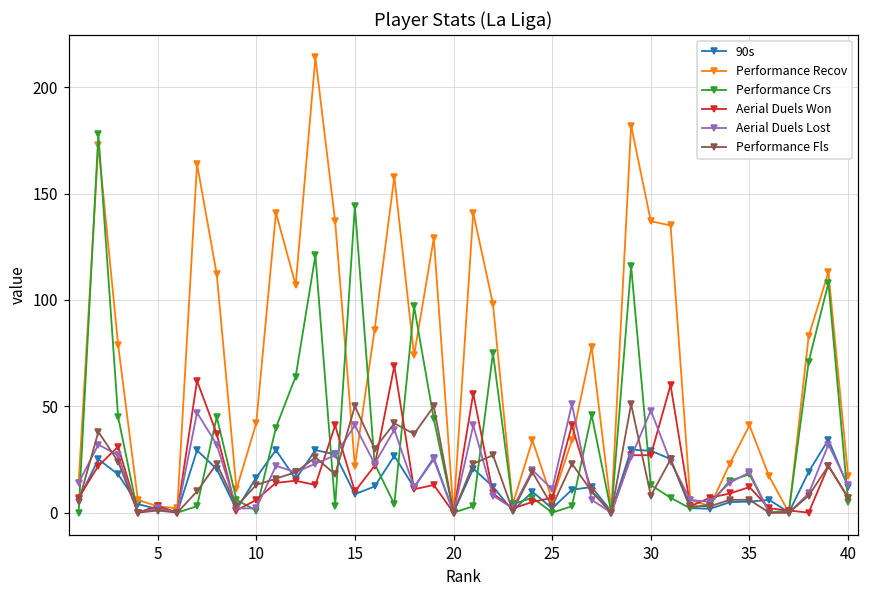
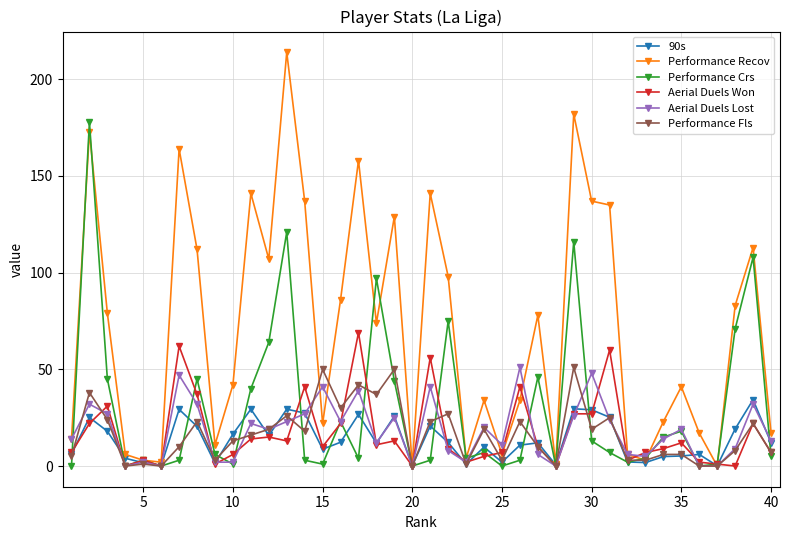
Performance Crs, 15: 144 -> 1
Performance Fls, 30: 8 -> 19
